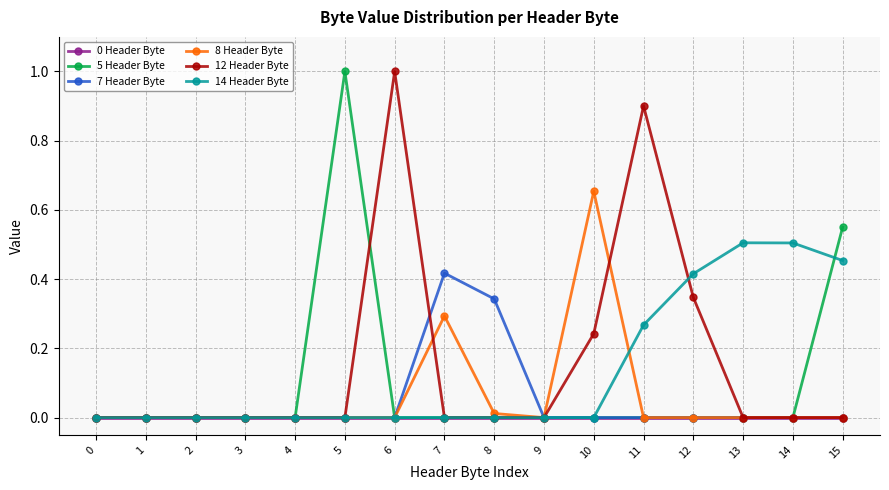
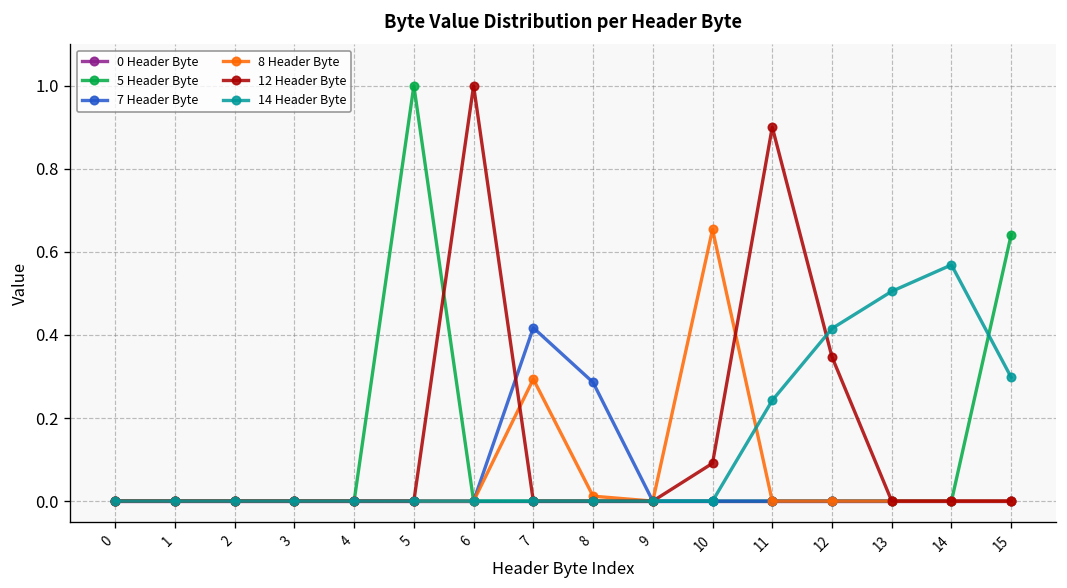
7 Header Byte, 8: 0.34 -> 0.29
12 Header Byte, 10: 0.24 -> 0.09
14 Header Byte, 11: 0.27 -> 0.24
14 Header Byte, 14: 0.50 -> 0.57
5 Header Byte, 15: 0.55 -> 0.64
14 Header Byte, 15: 0.45 -> 0.30
